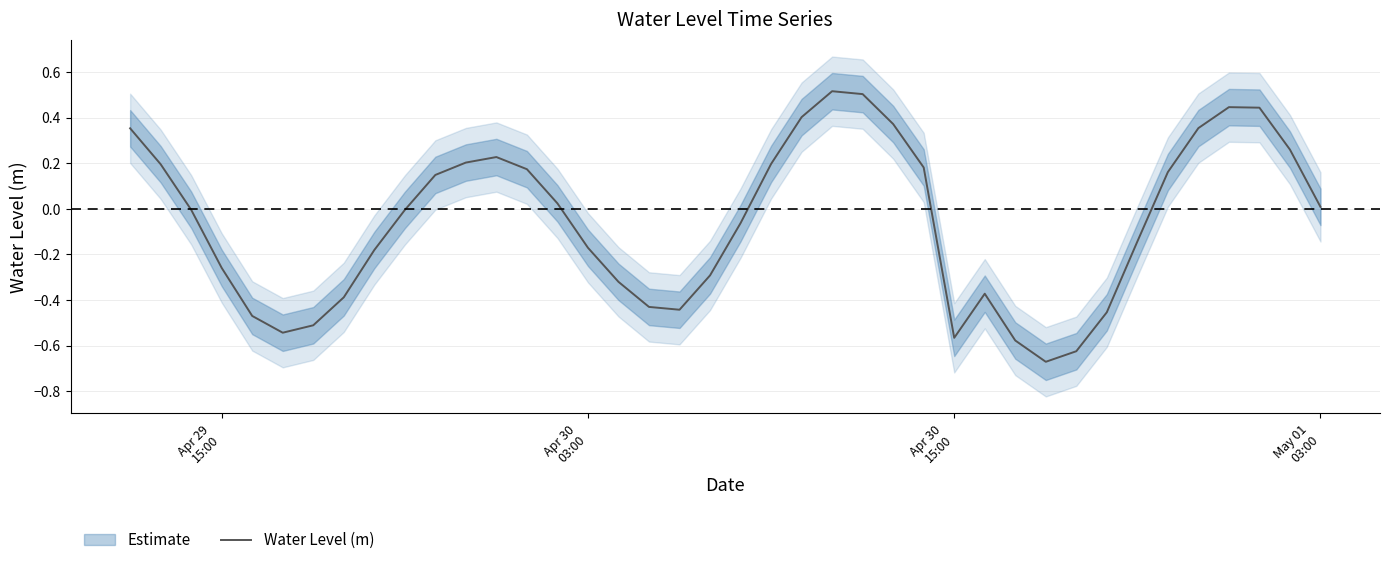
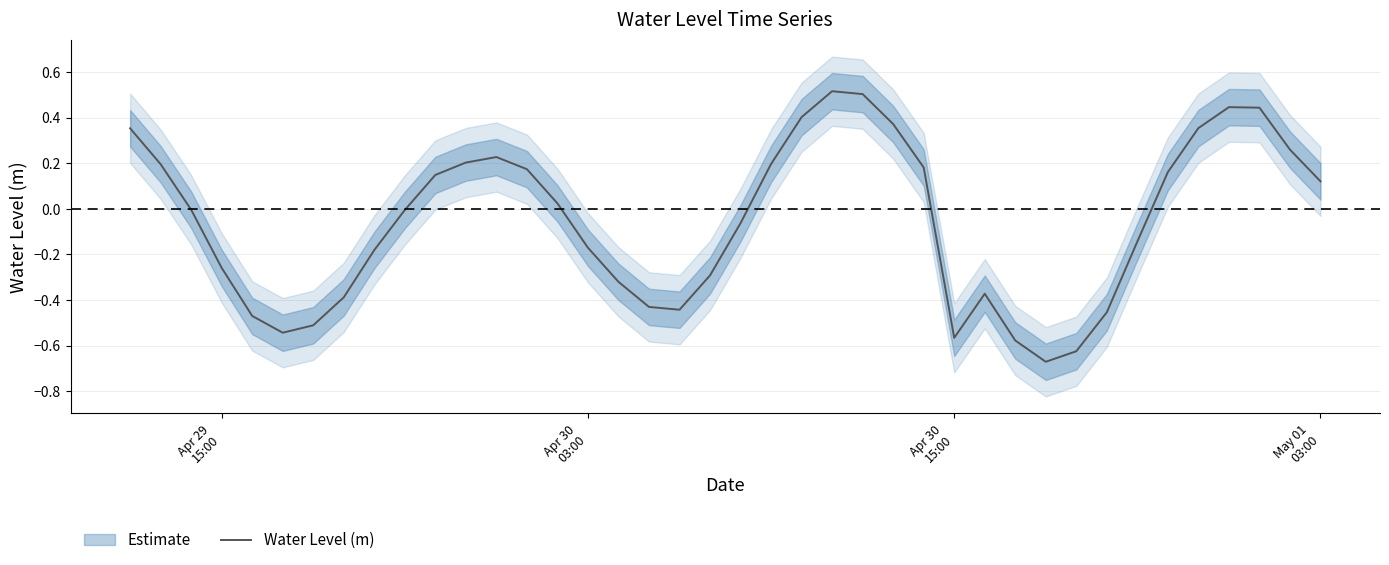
Water Level (m), May 01 03:00: 0.01 -> 0.12
